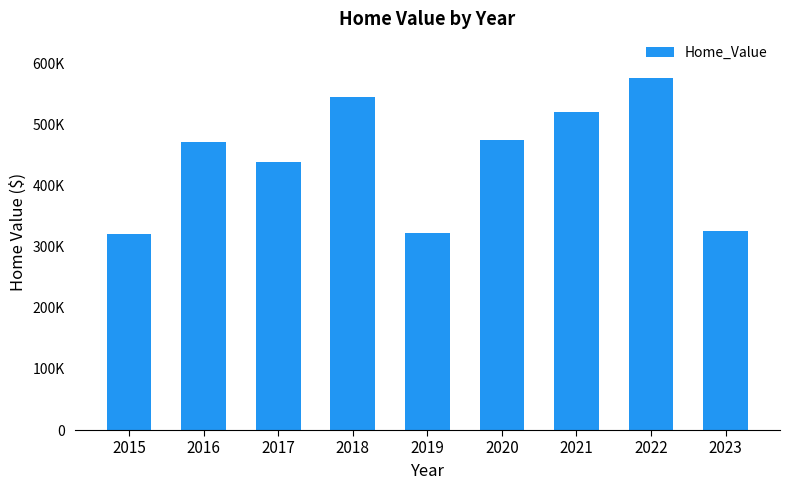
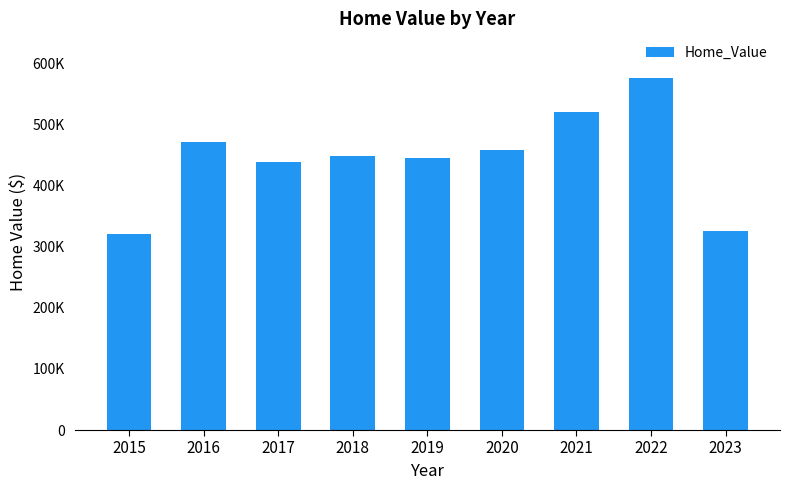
2018: 550000 -> 450000
2019: 320000 -> 450000
2020: 480000 -> 460000
